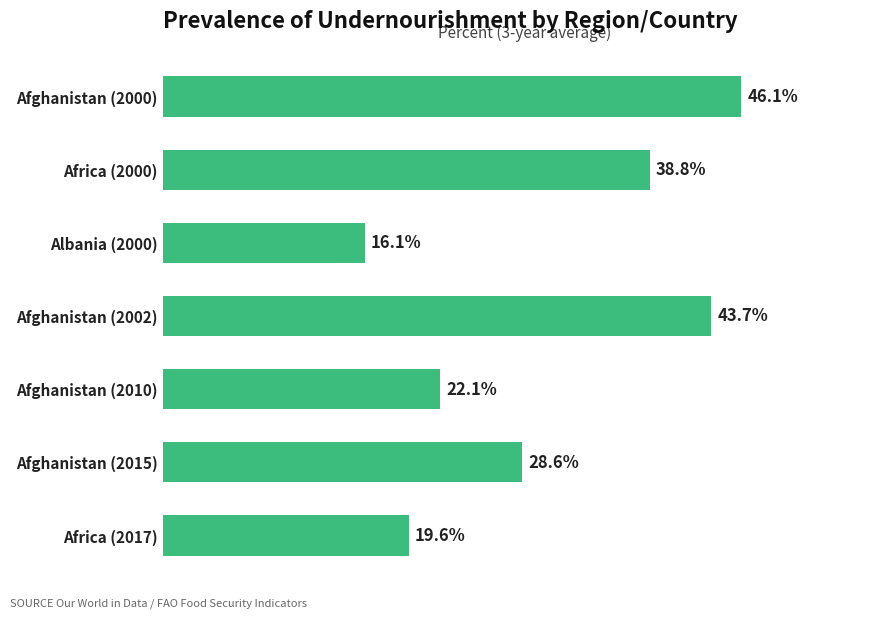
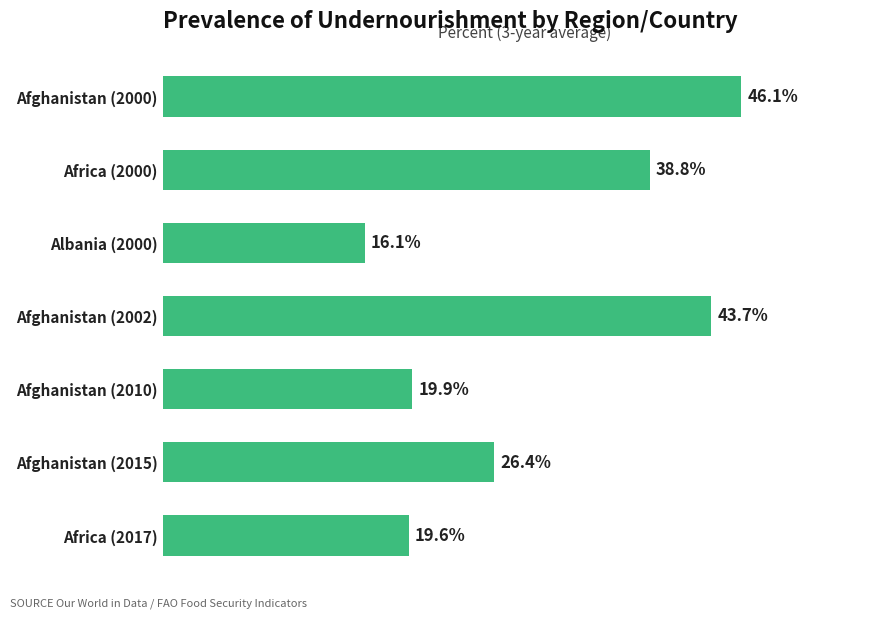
Afghanistan (2010): 22.1% -> 19.9%
Afghanistan (2015): 28.6% -> 26.4%
